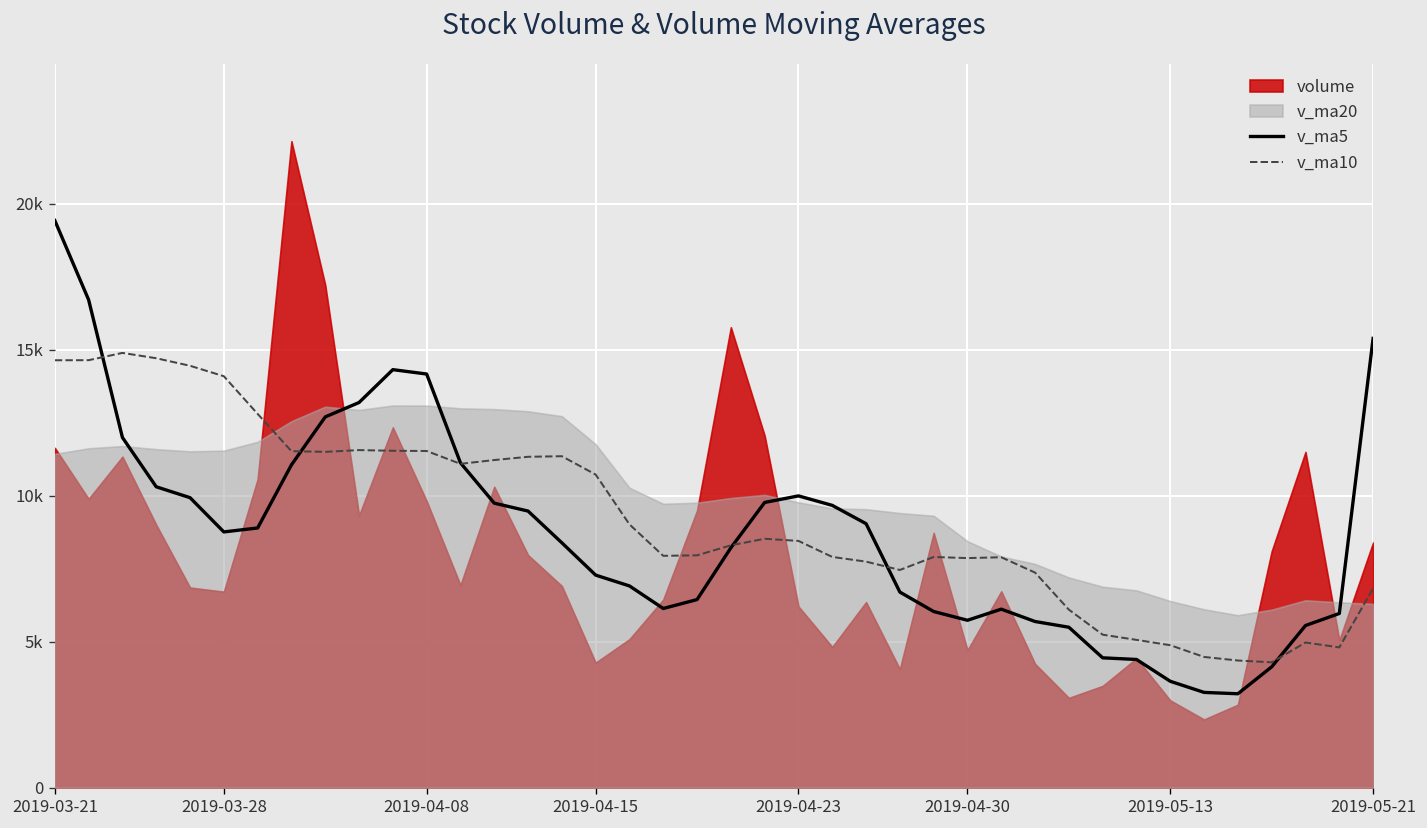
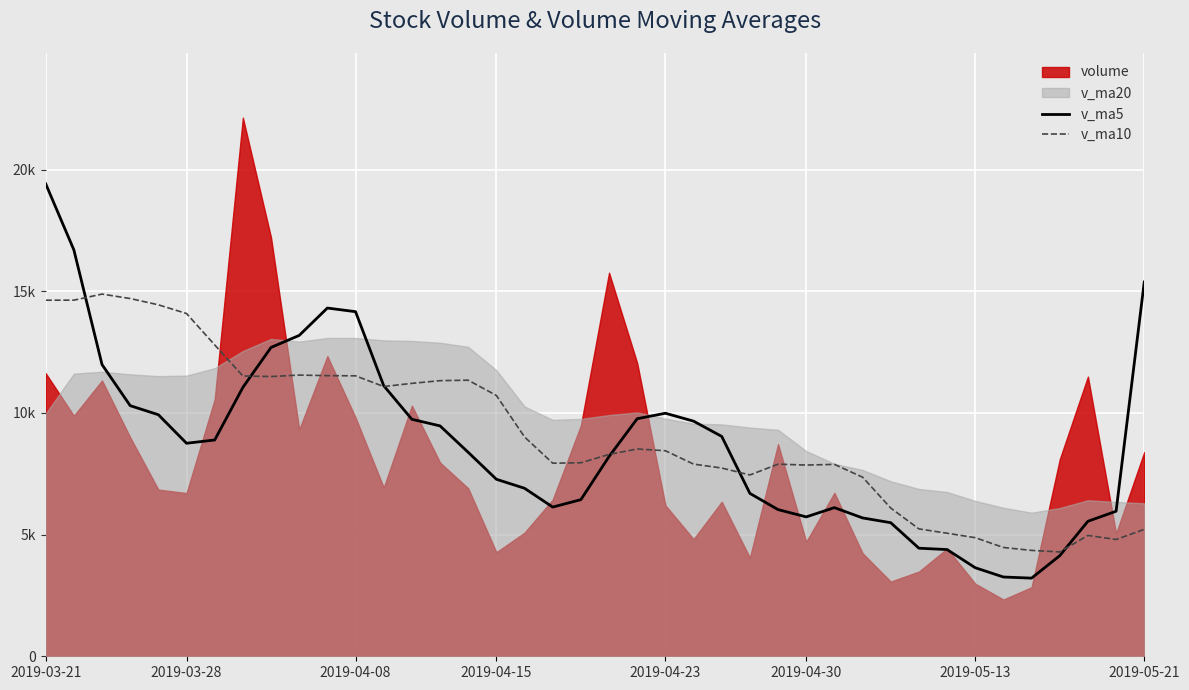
v_ma20, 2019-03-21: 11400 -> 10000
v_ma10, 2019-05-21: 6800 -> 5200
